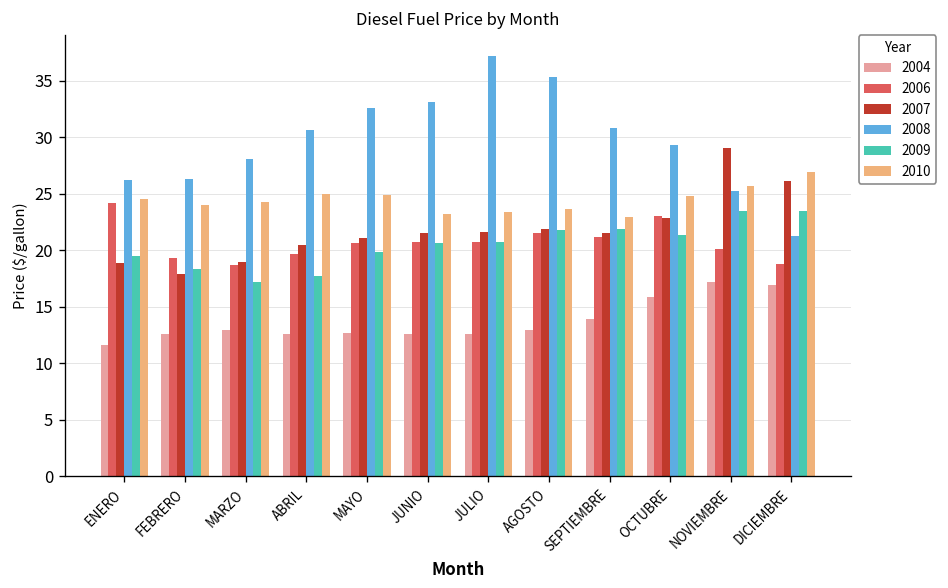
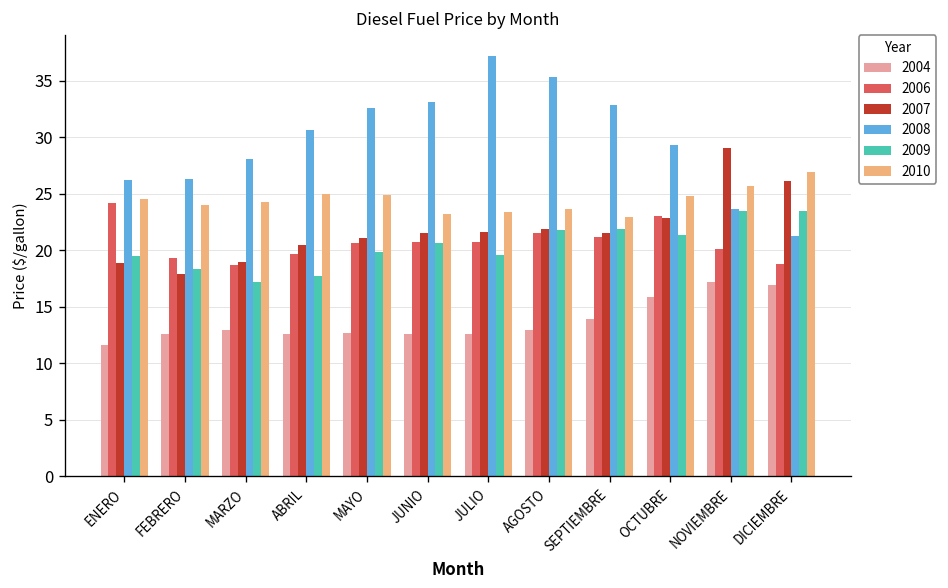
2009, JULIO: 21 -> 20
2008, SEPTIEMBRE: 31 -> 33
2008, NOVIEMBRE: 25 -> 24
